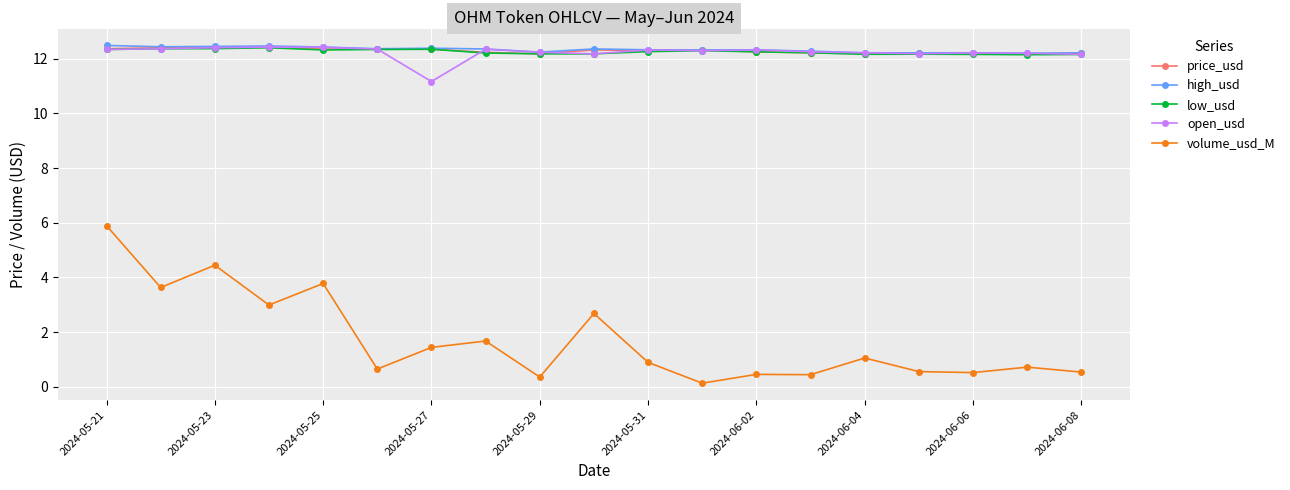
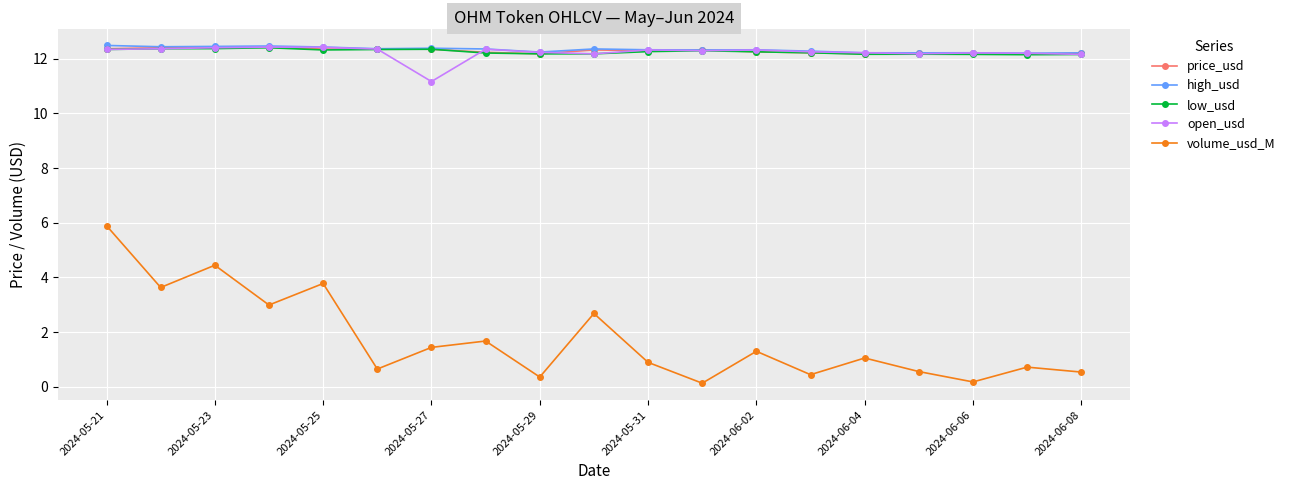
volume_usd_M, 2024-06-02: 0.5 -> 1.3
volume_usd_M, 2024-06-06: 0.5 -> 0.2
